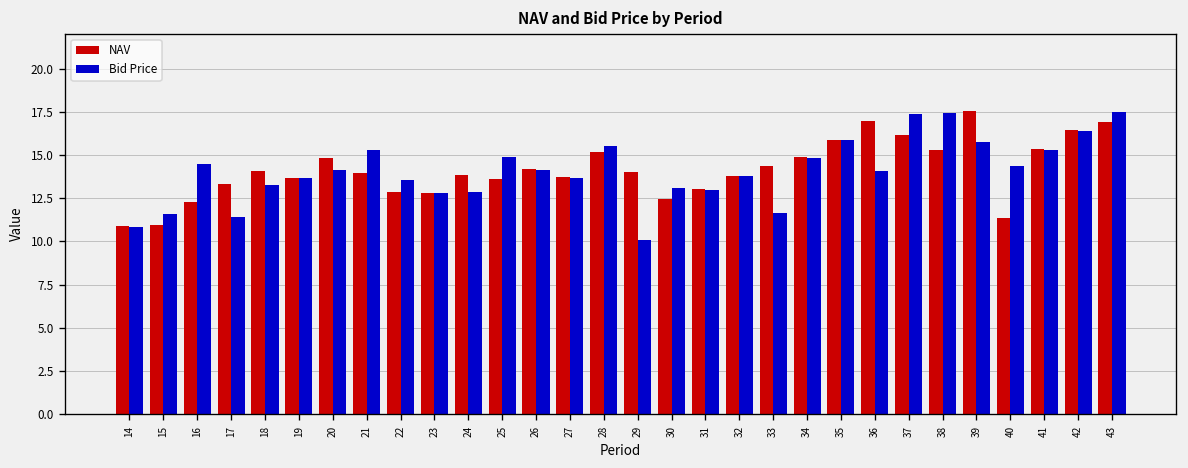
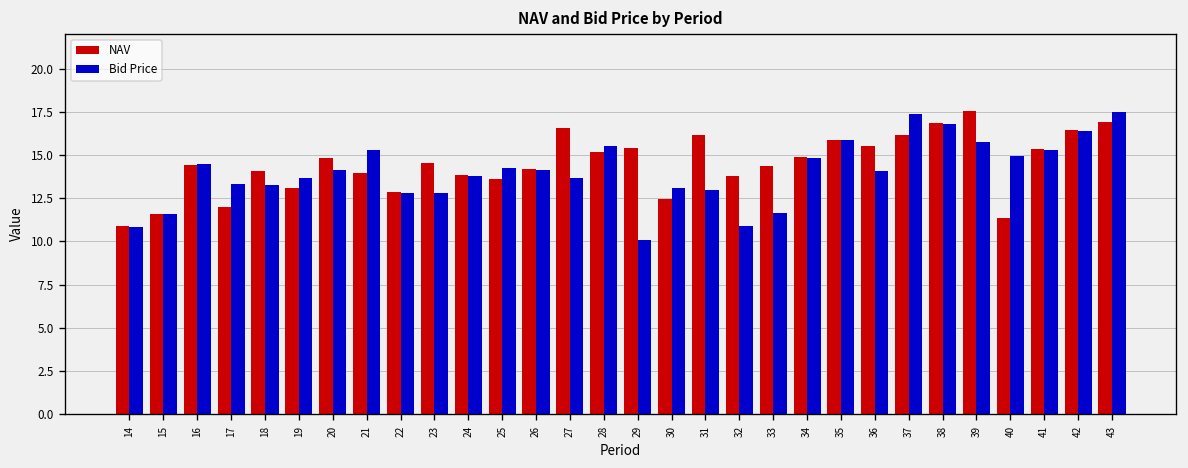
NAV, 15: 11.0 -> 11.6
NAV, 16: 12.3 -> 14.4
NAV, 17: 13.4 -> 12.0
Bid Price, 17: 11.4 -> 13.3
NAV, 19: 13.7 -> 13.1
Bid Price, 22: 13.6 -> 12.8
NAV, 23: 12.8 -> 14.6
Bid Price, 24: 12.9 -> 13.8
Bid Price, 25: 14.9 -> 14.2
NAV, 27: 13.7 -> 16.6
NAV, 29: 14.0 -> 15.4
NAV, 31: 13.0 -> 16.2
Bid Price, 32: 13.8 -> 10.9
NAV, 36: 17.0 -> 15.5
NAV, 38: 15.3 -> 16.8
Bid Price, 38: 17.4 -> 16.8
Bid Price, 40: 14.4 -> 14.9
